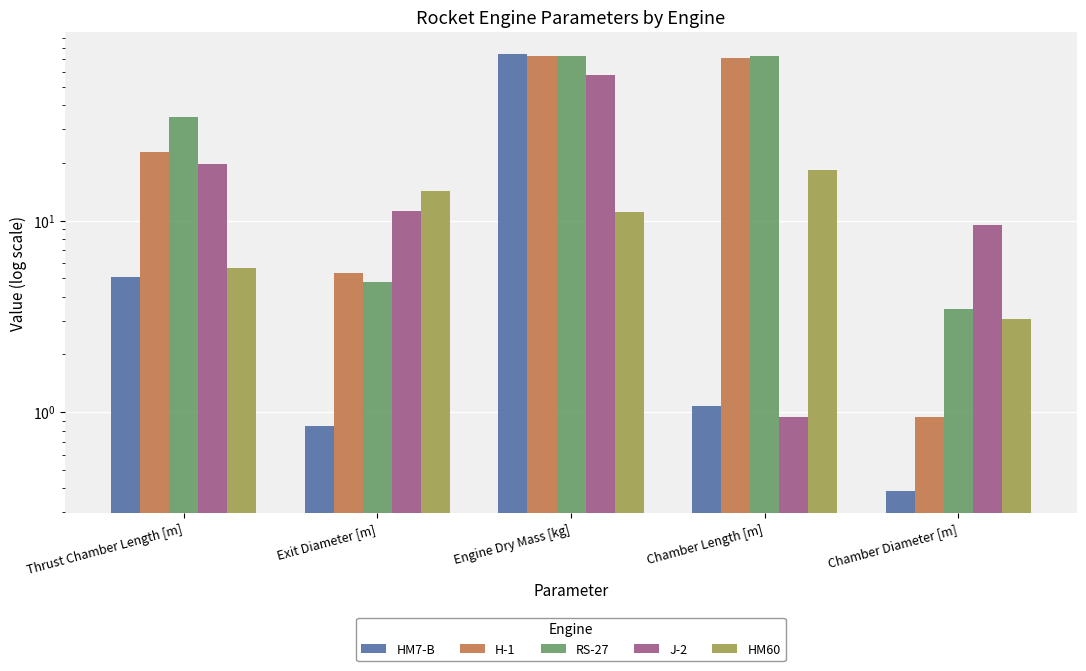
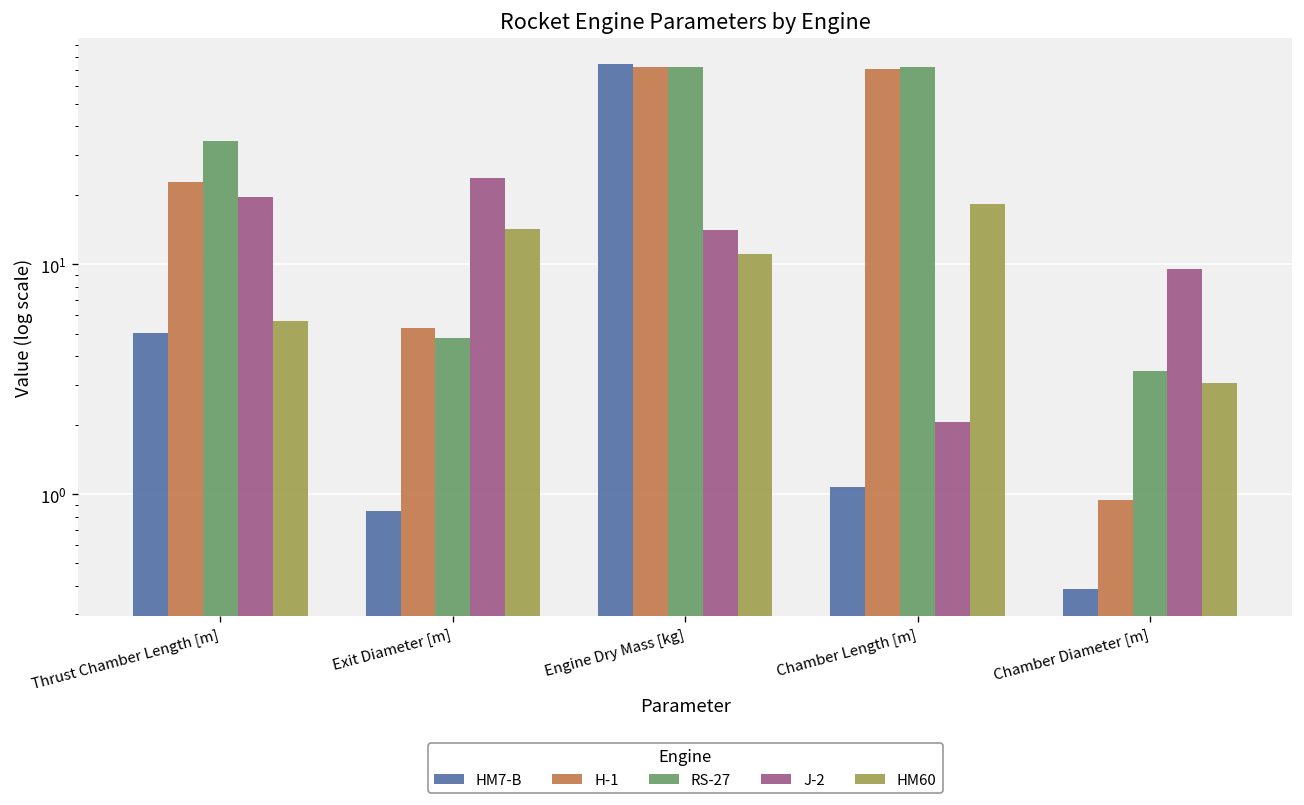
J-2, Exit Diameter [m]: 11 -> 24
J-2, Engine Dry Mass [kg]: 57 -> 14
J-2, Chamber Length [m]: 0.9 -> 2.1
